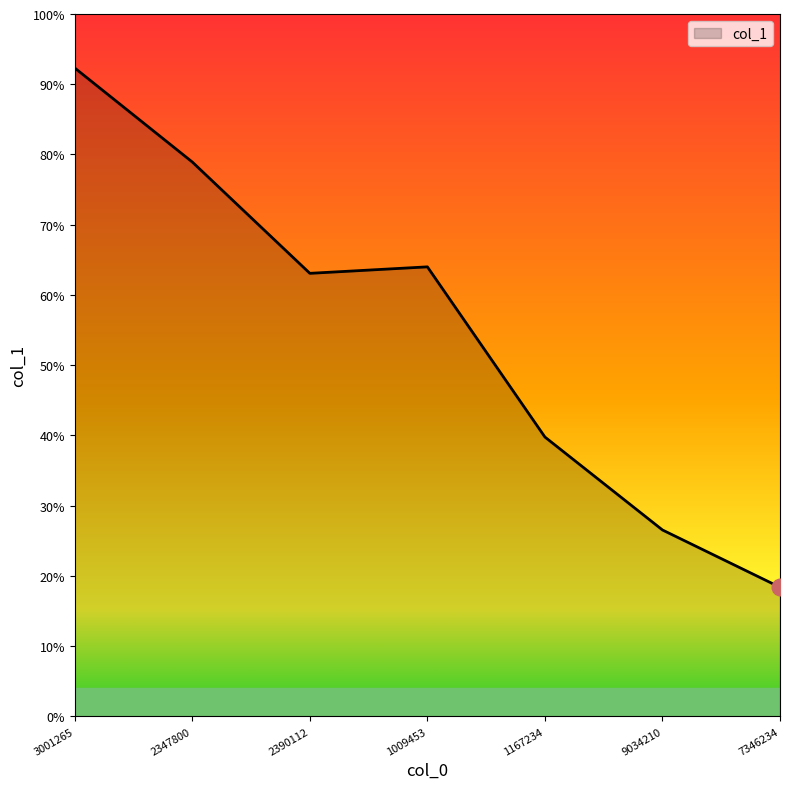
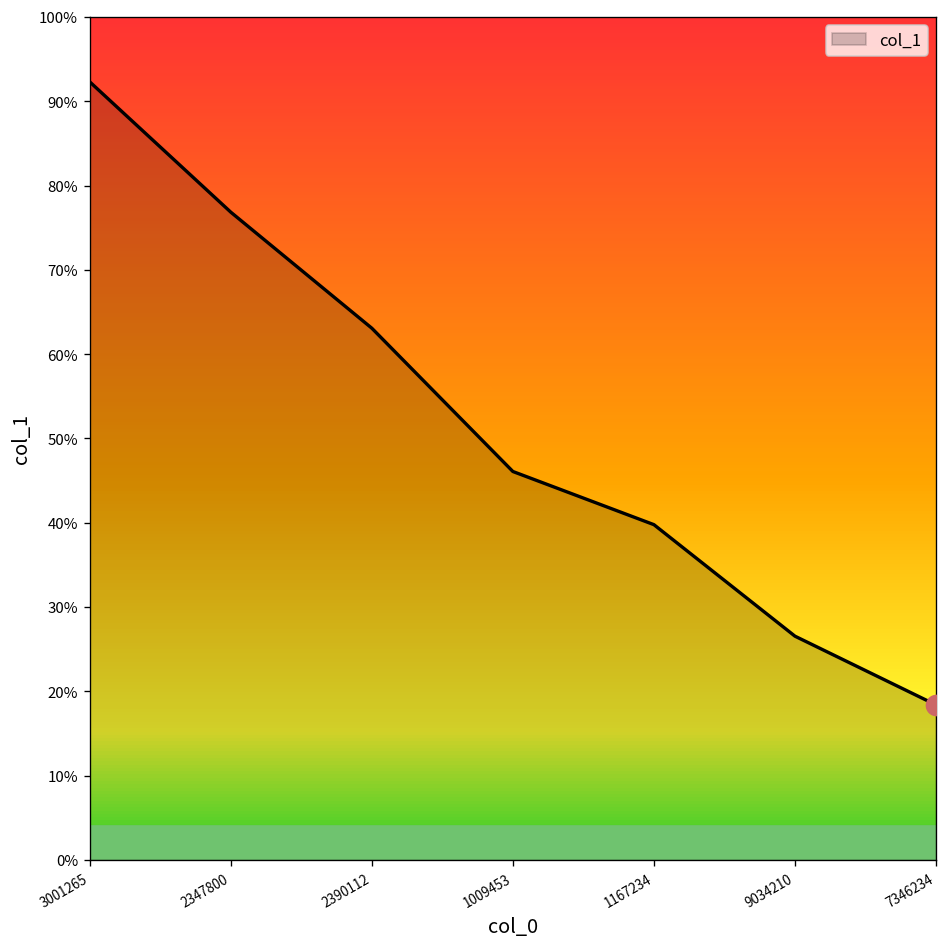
col_1, 2347800: 79% -> 77%
col_1, 1009453: 64% -> 46%
